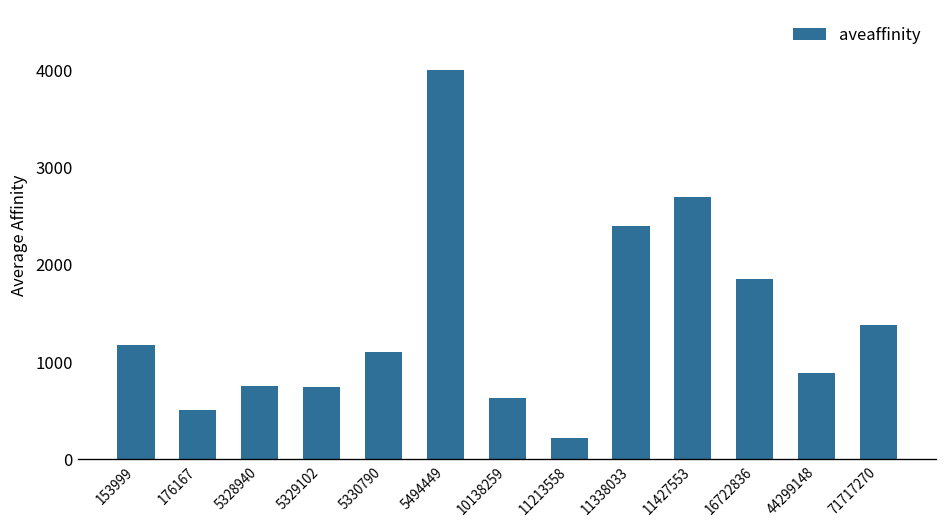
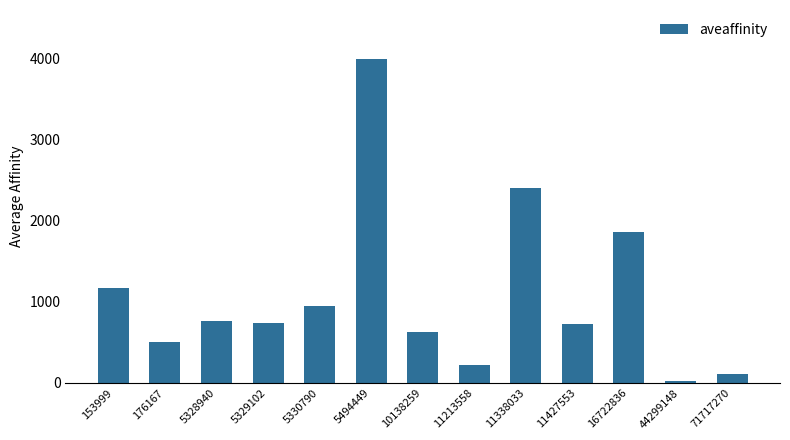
5330790: 1100 -> 900
11427553: 2700 -> 700
44299148: 900 -> 0
71717270: 1400 -> 100
